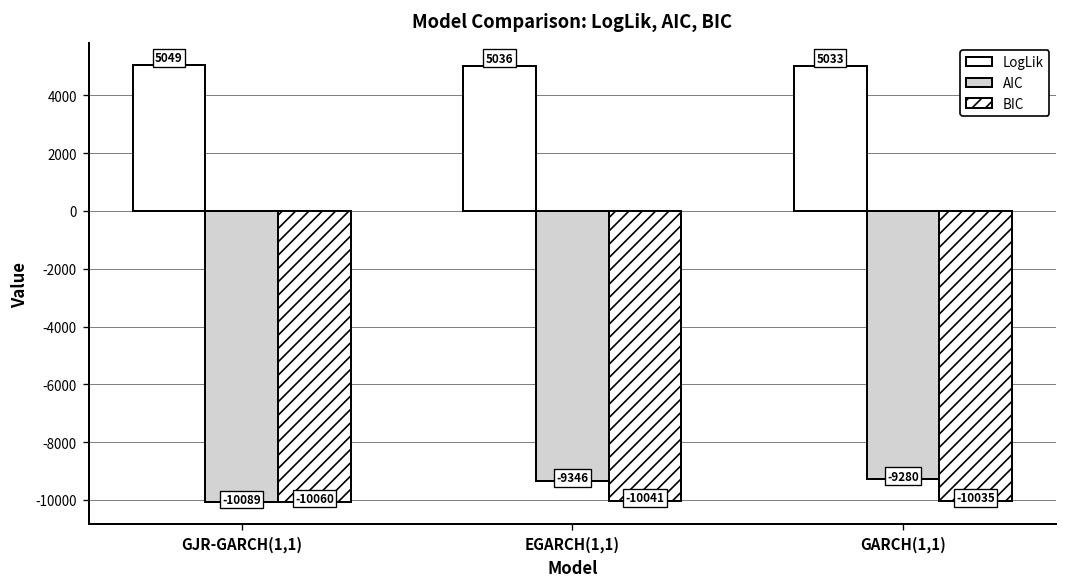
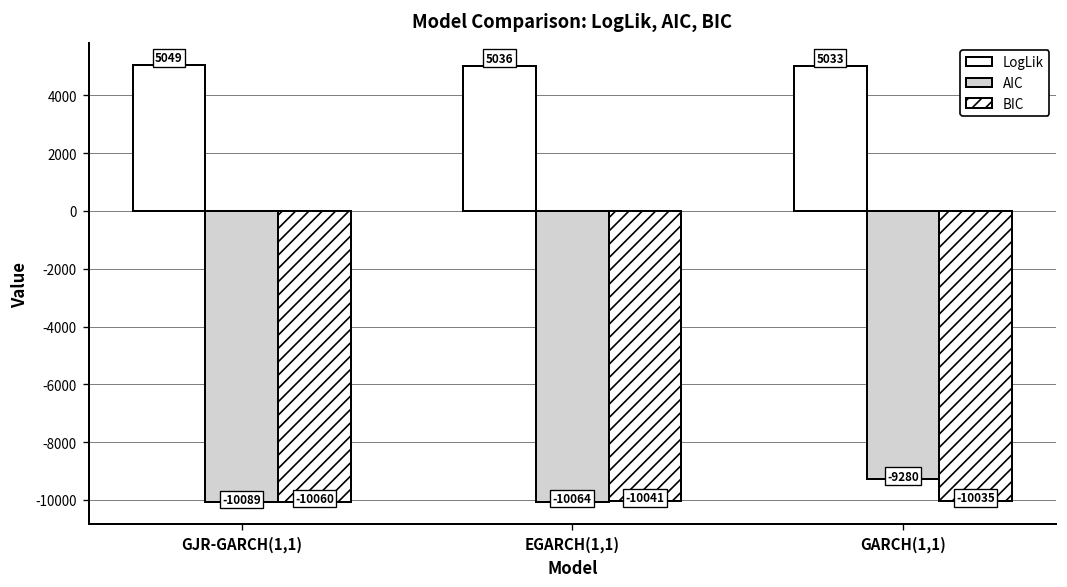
AIC, EGARCH(1,1): -9346 -> -10064
